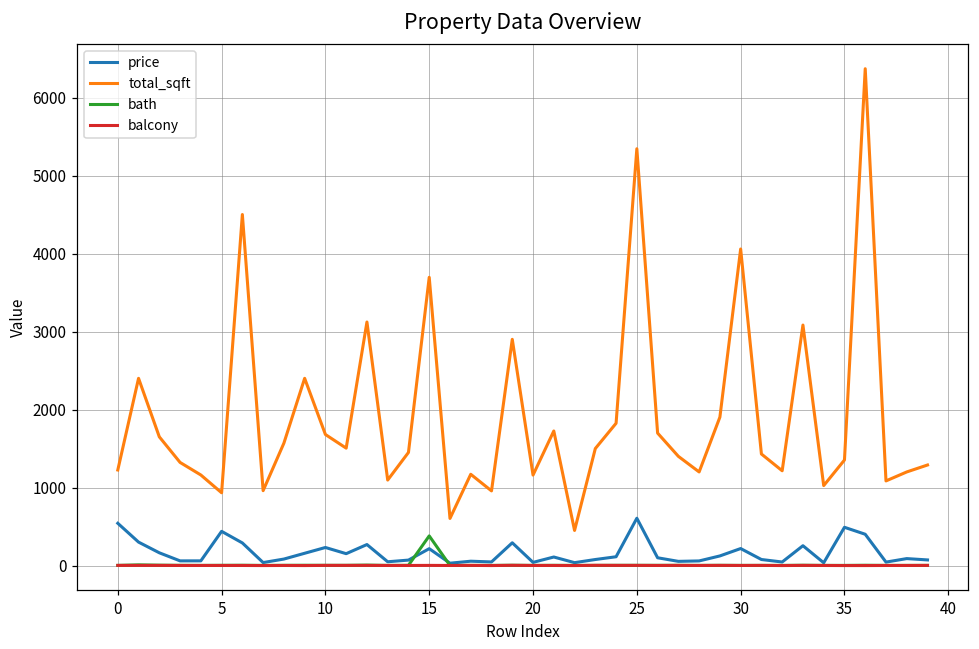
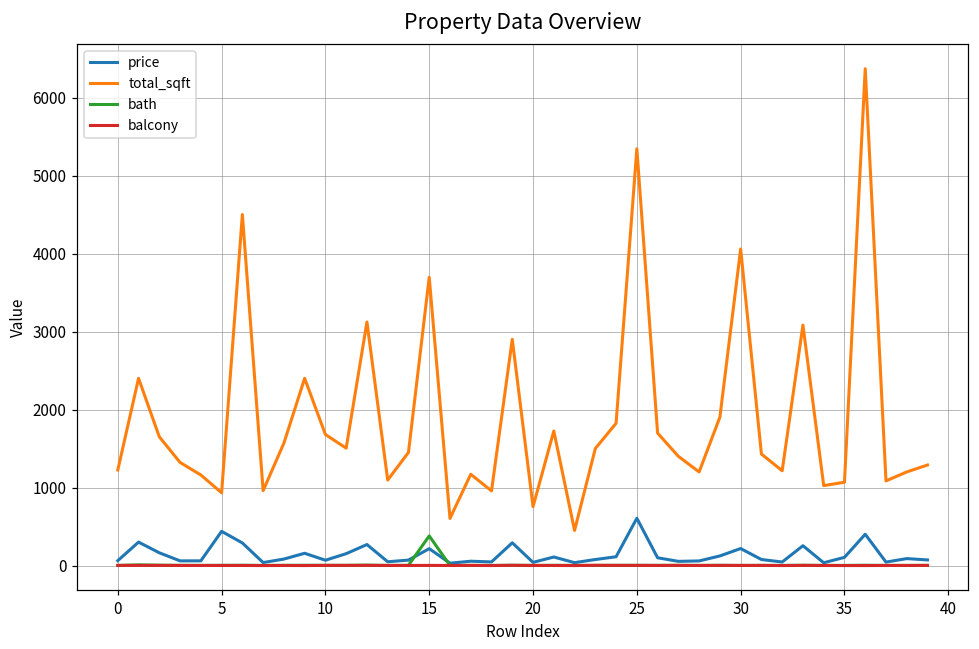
price, 0: 500 -> 100
price, 10: 200 -> 100
total_sqft, 20: 1200 -> 800
price, 35: 500 -> 100
total_sqft, 35: 1400 -> 1100
